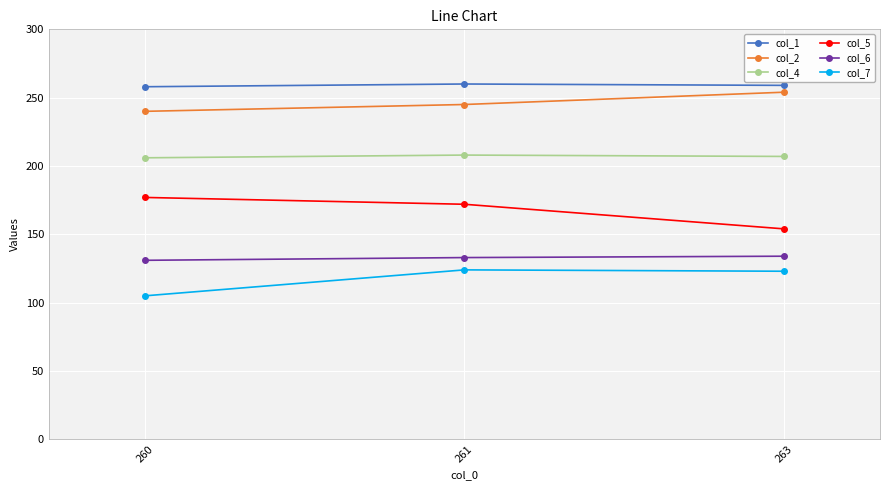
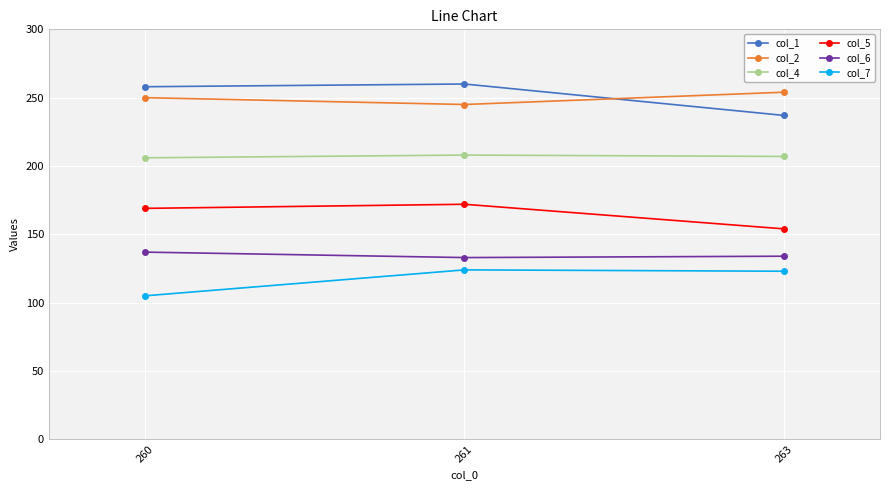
col_2, 260: 240 -> 250
col_5, 260: 177 -> 169
col_6, 260: 131 -> 137
col_1, 263: 259 -> 237
